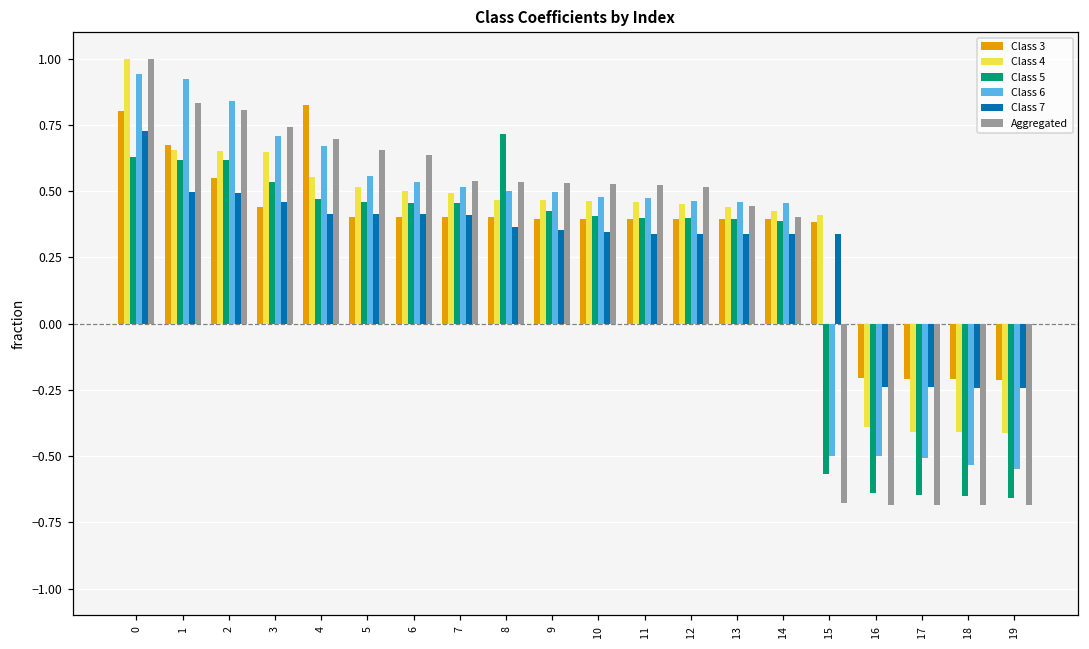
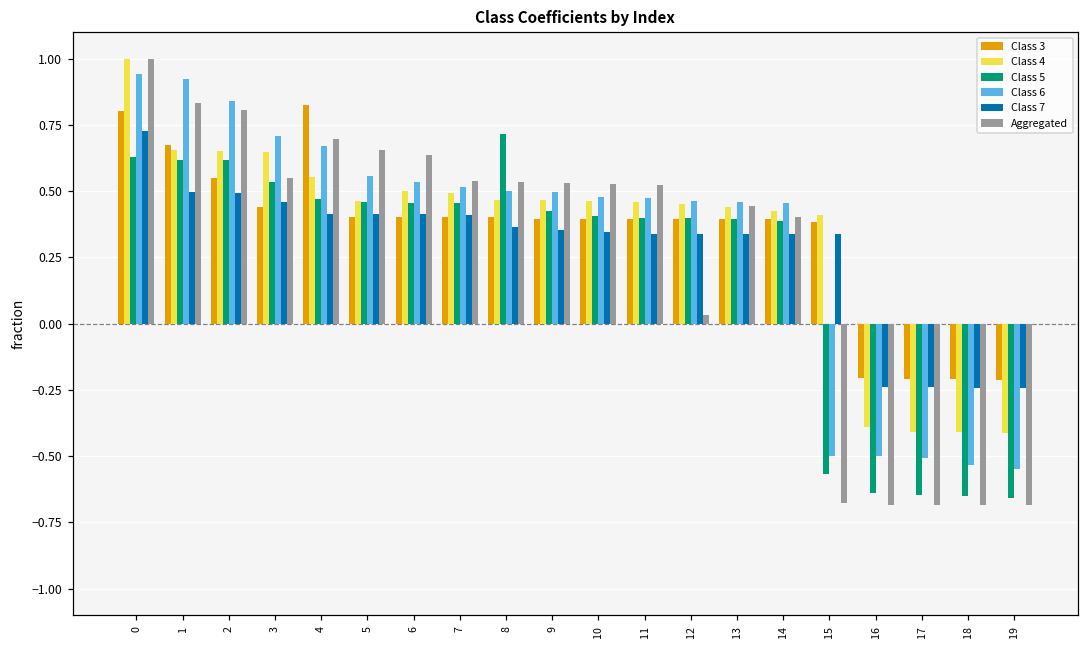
Aggregated, 3: 0.74 -> 0.55
Class 4, 5: 0.52 -> 0.46
Aggregated, 12: 0.52 -> 0.03
